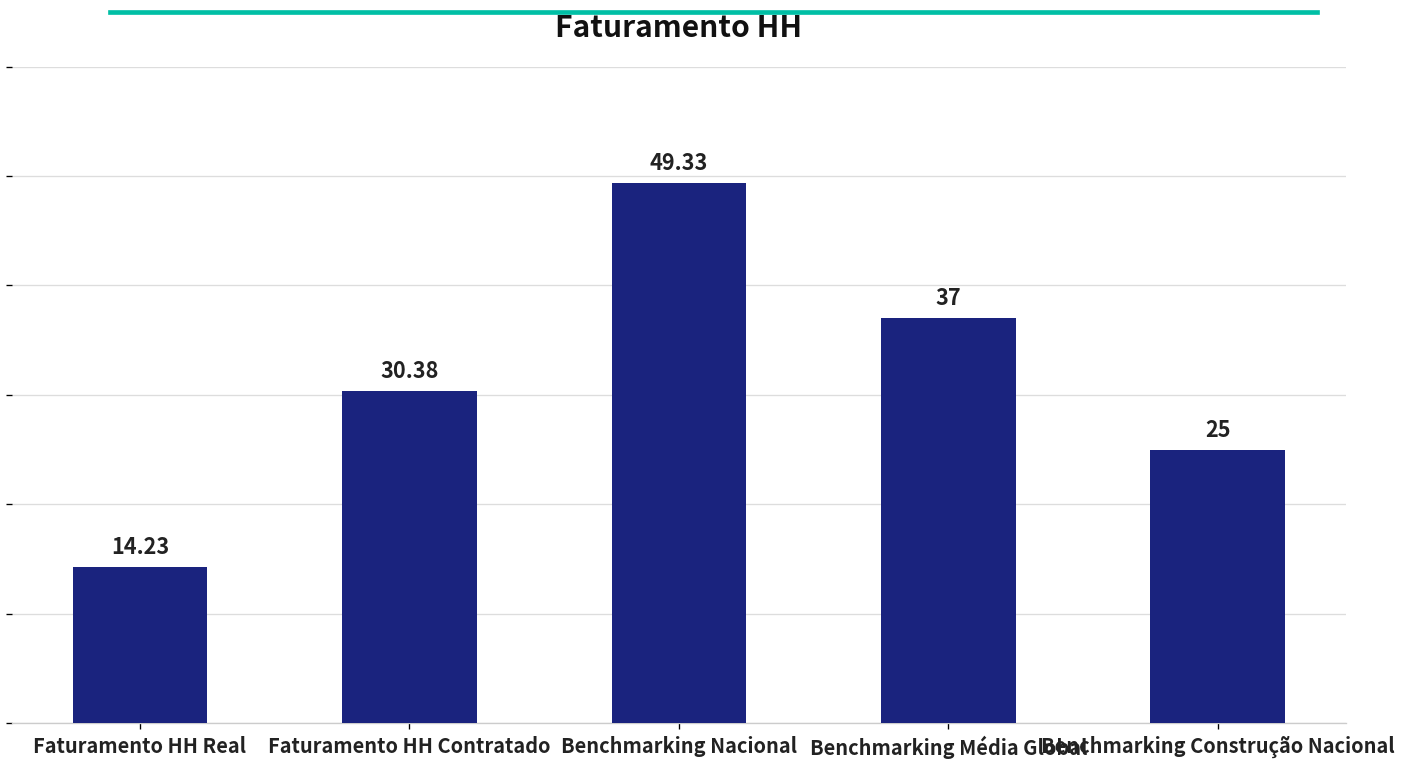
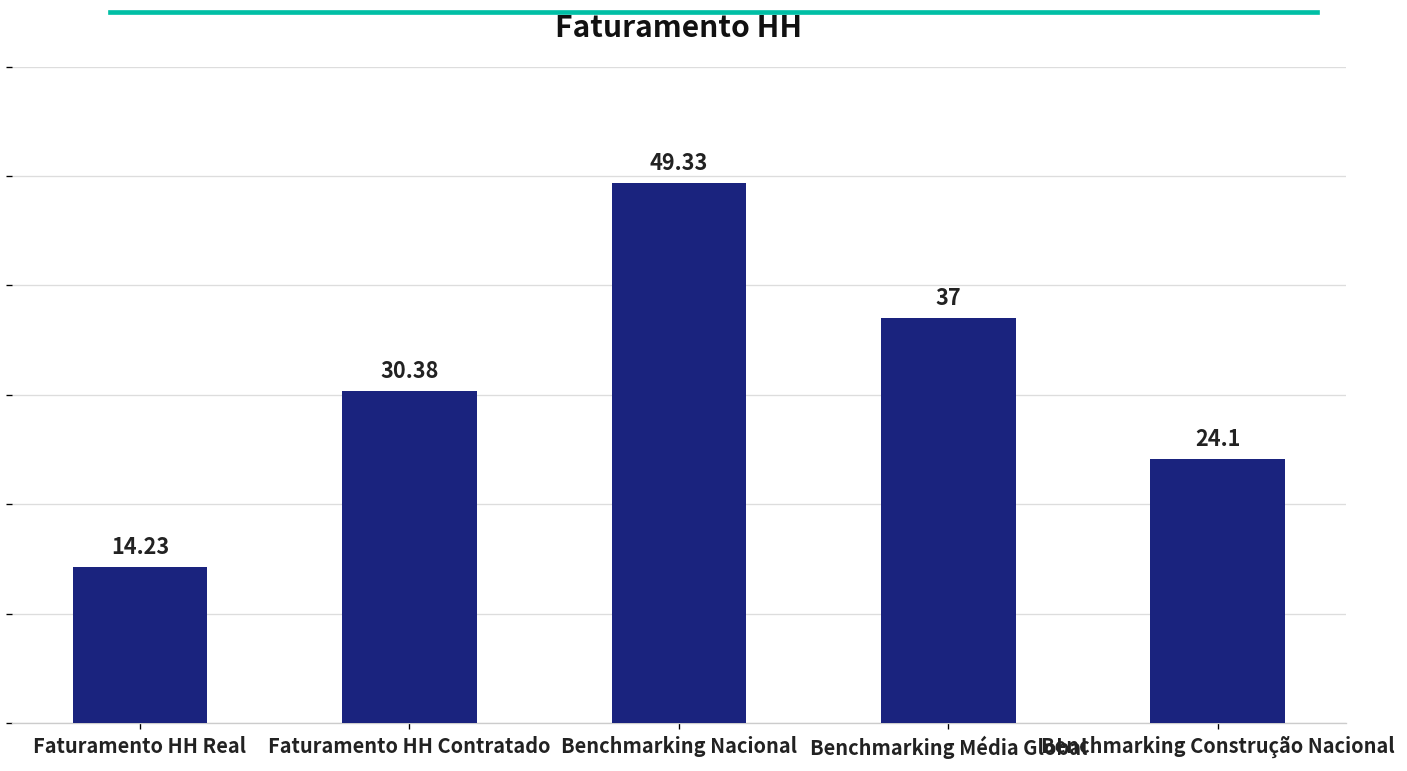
Benchmarking Construção Nacional: 25 -> 24.1
